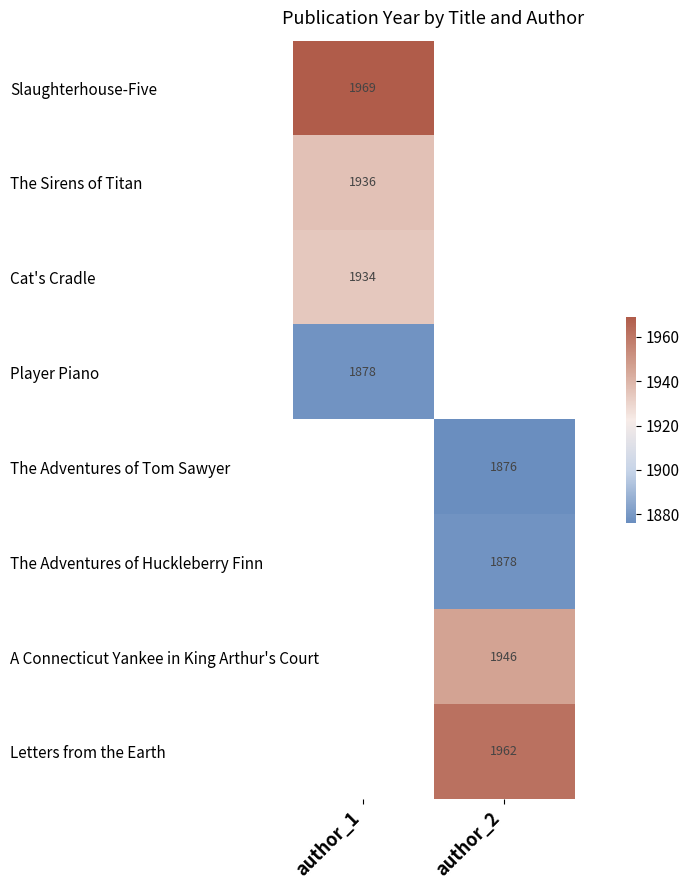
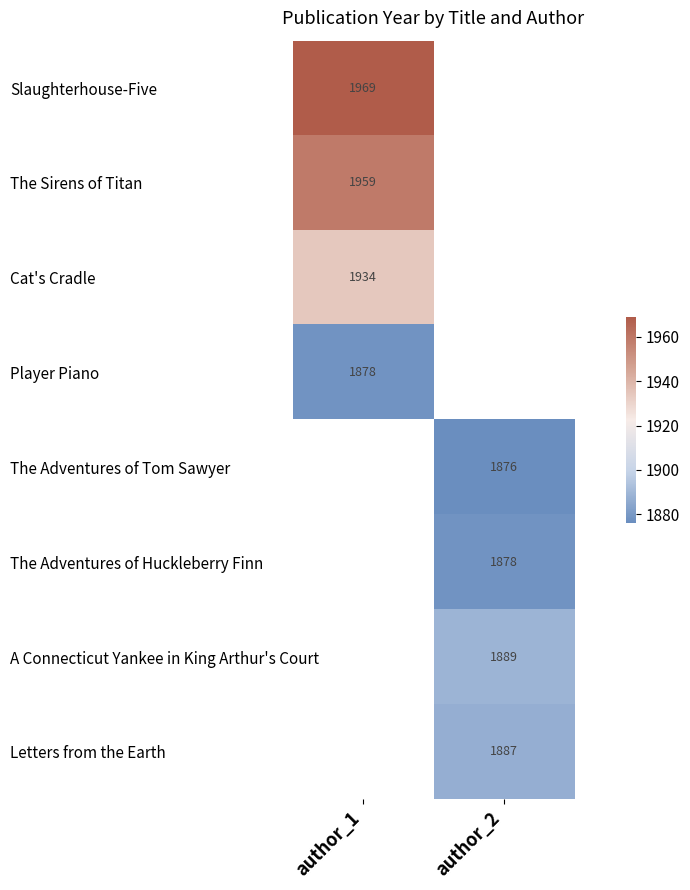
The Sirens of Titan, author_1: 1936 -> 1959
A Connecticut Yankee in King Arthur's Court, author_2: 1946 -> 1889
Letters from the Earth, author_2: 1962 -> 1887
